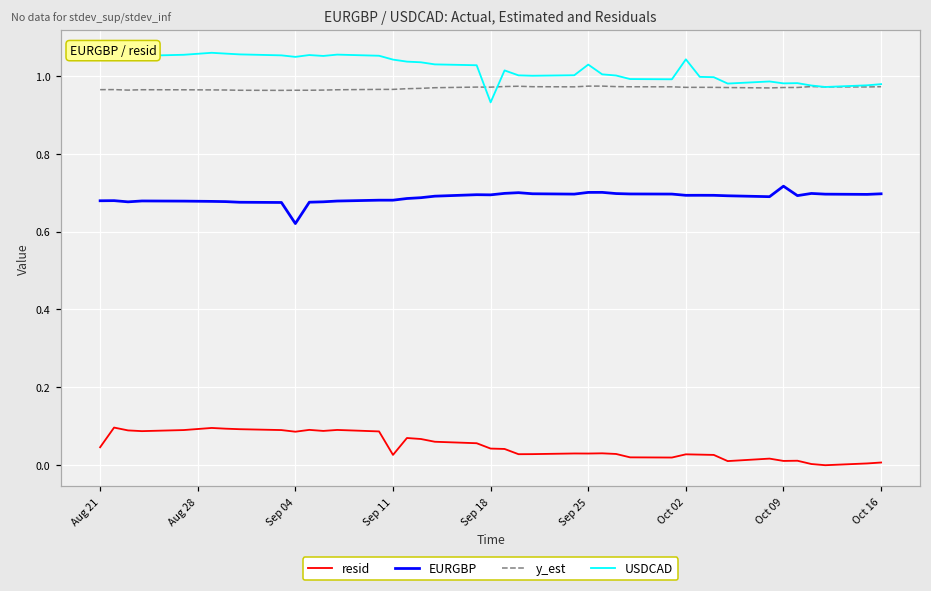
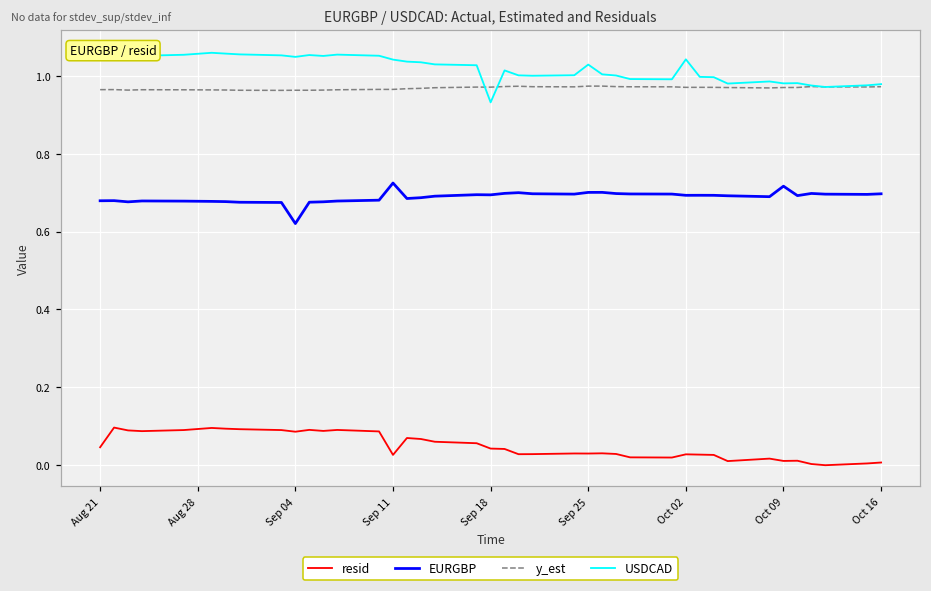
EURGBP, Sep 11: 0.68 -> 0.72
